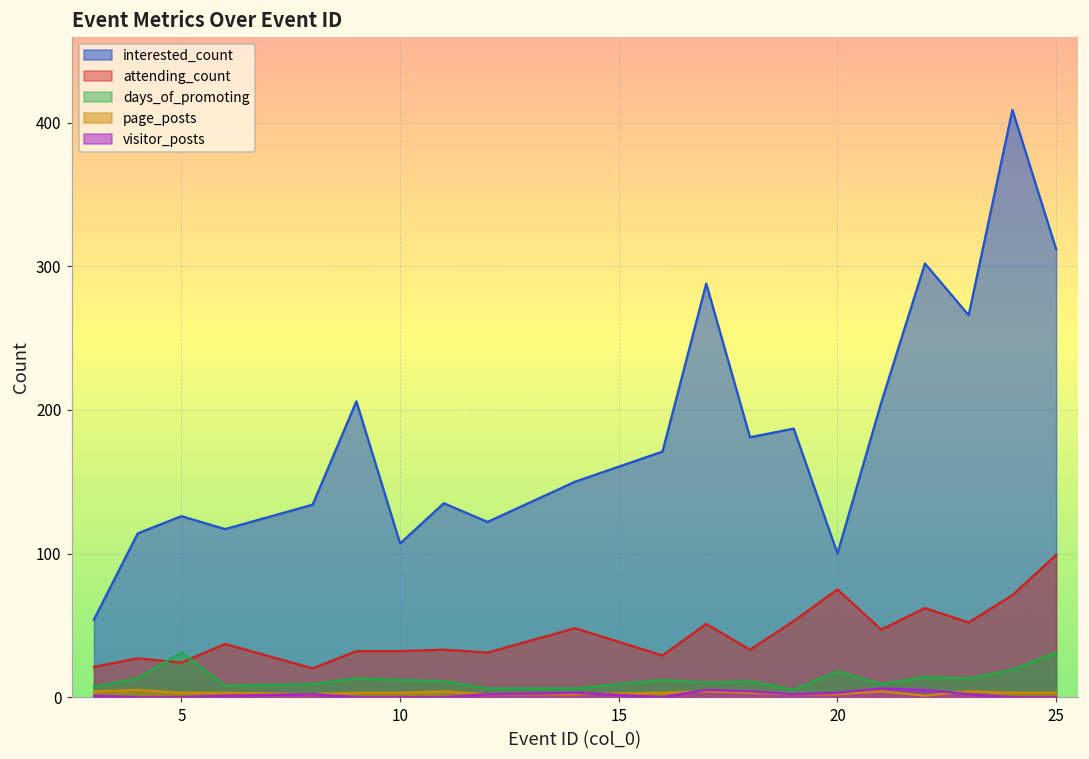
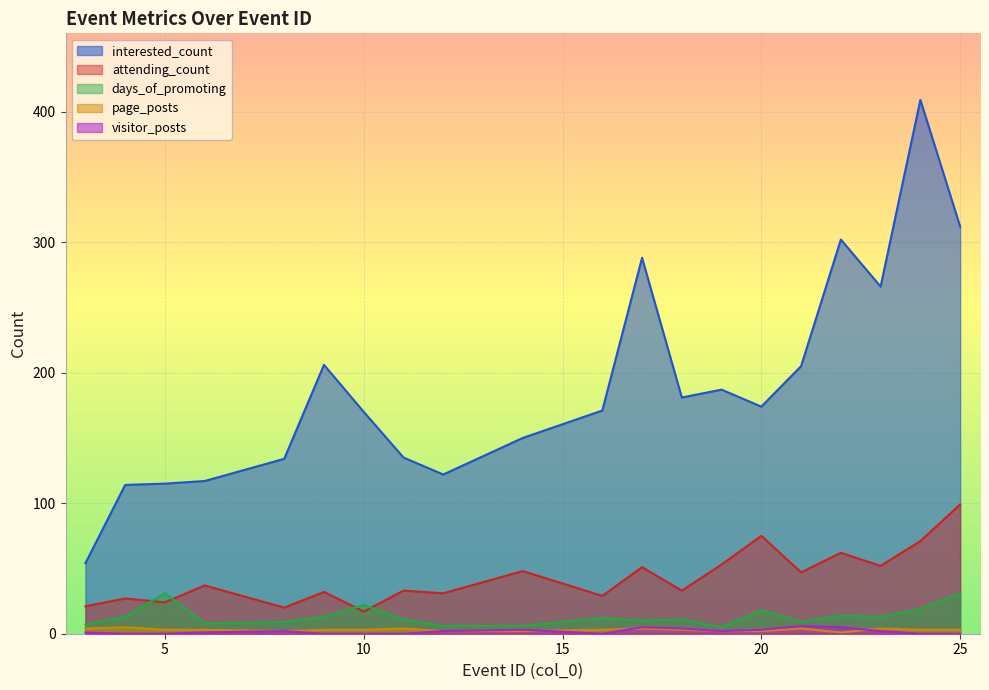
interested_count, 5: 126 -> 115
interested_count, 10: 107 -> 170
attending_count, 10: 32 -> 17
days_of_promoting, 10: 12 -> 22
interested_count, 20: 100 -> 174
